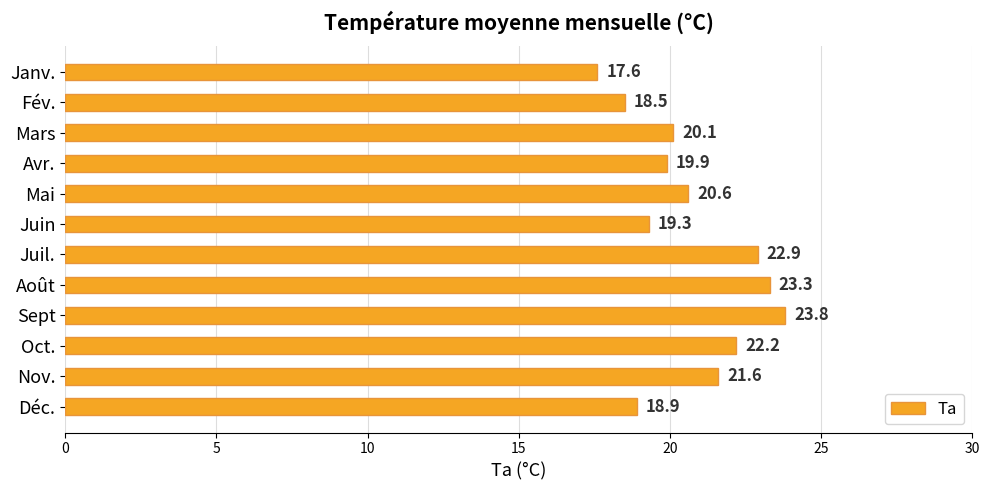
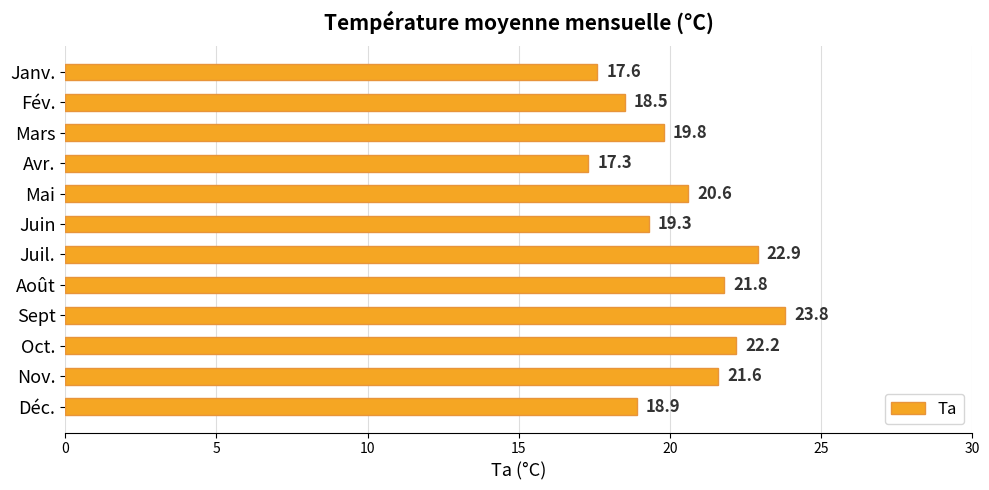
Mars: 20.1 -> 19.8
Avr.: 19.9 -> 17.3
Août: 23.3 -> 21.8
